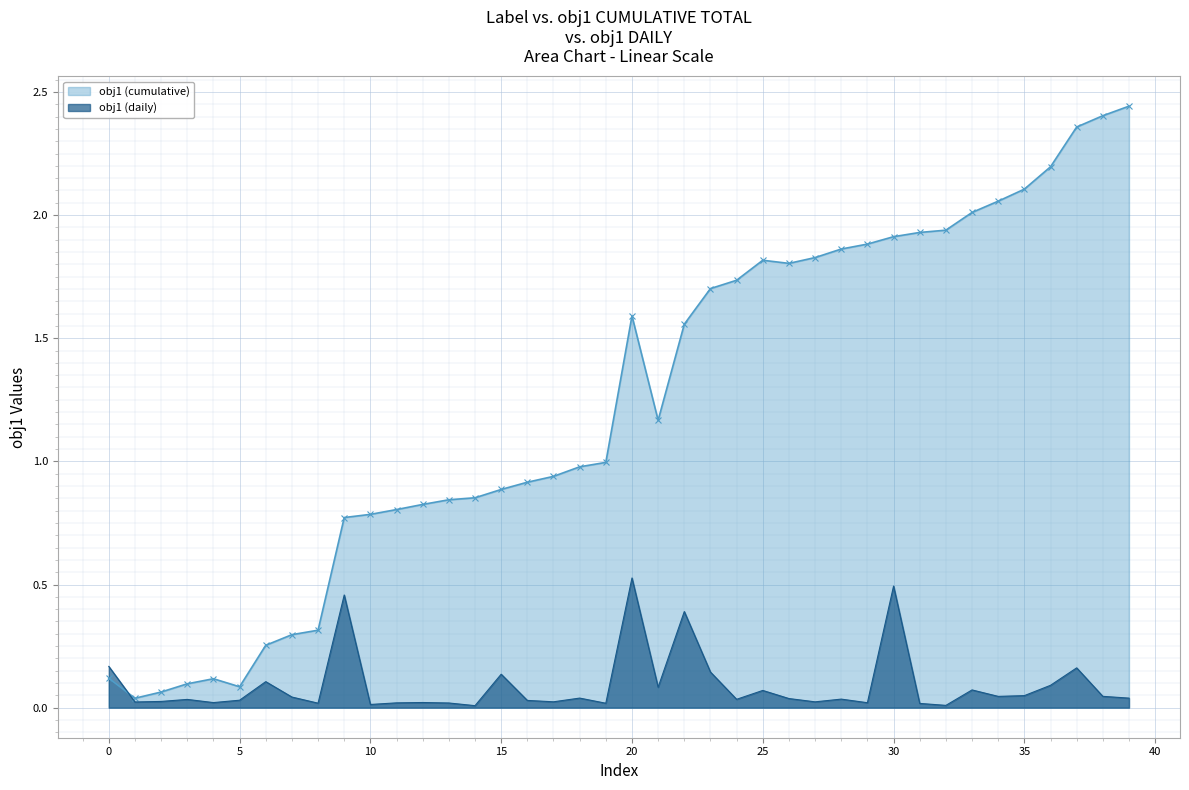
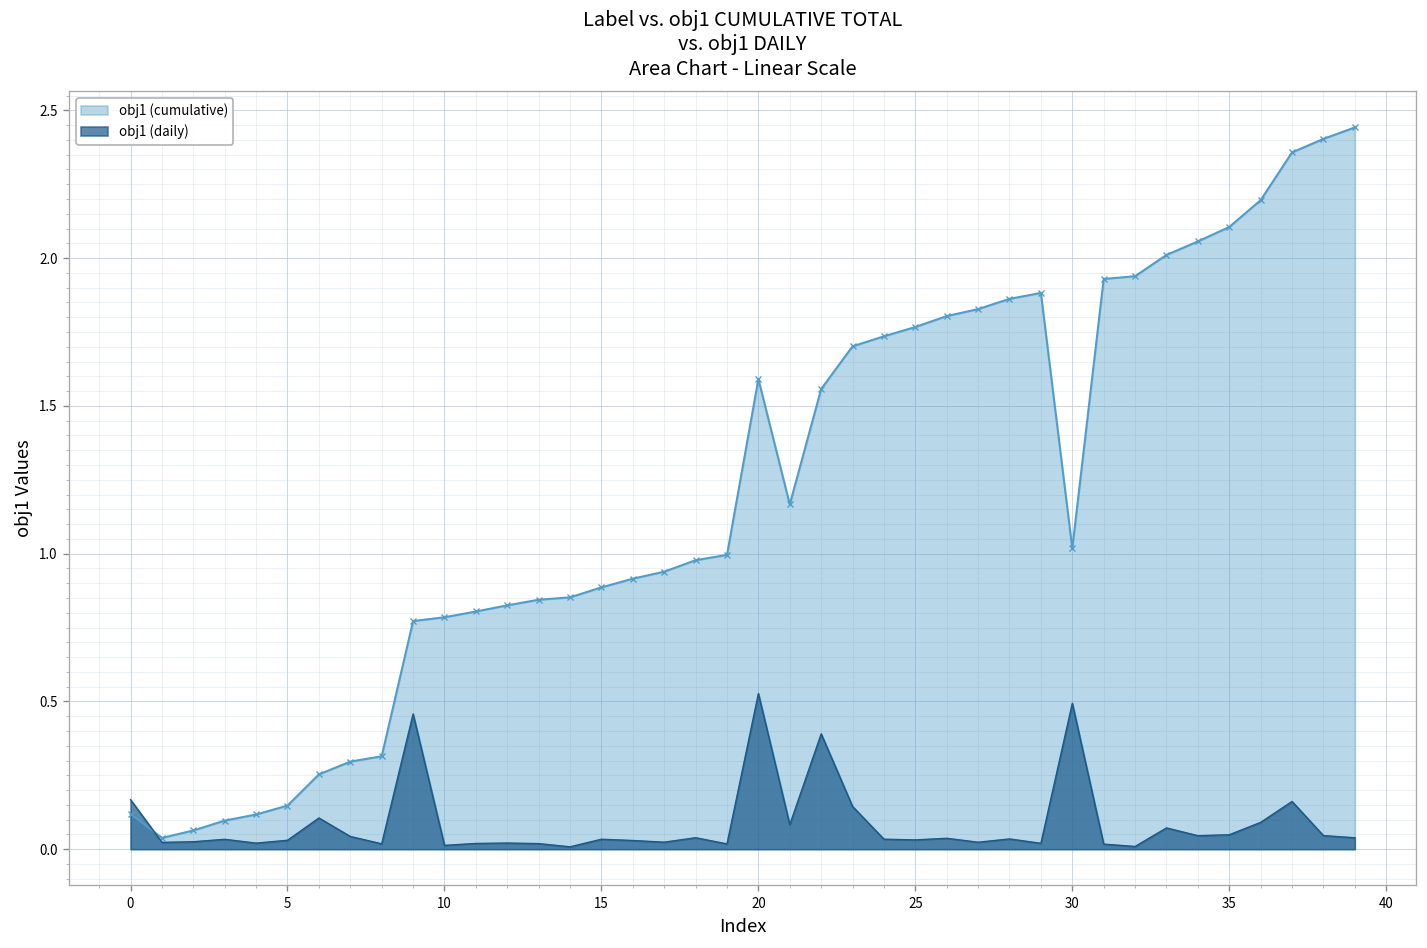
obj1 (cumulative), 5: 0.08 -> 0.15
obj1 (daily), 15: 0.14 -> 0.03
obj1 (cumulative), 25: 1.82 -> 1.77
obj1 (daily), 25: 0.07 -> 0.03
obj1 (cumulative), 30: 1.91 -> 1.02
